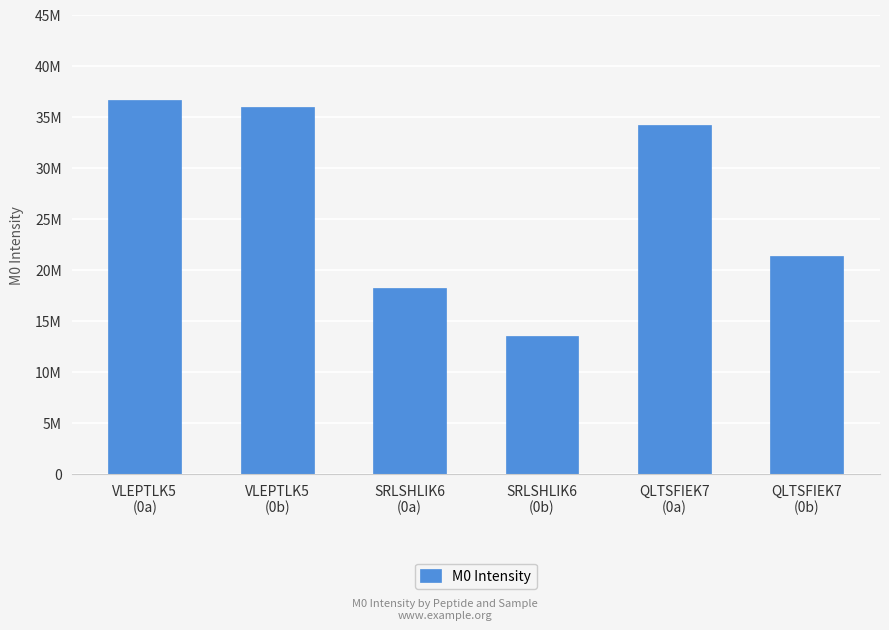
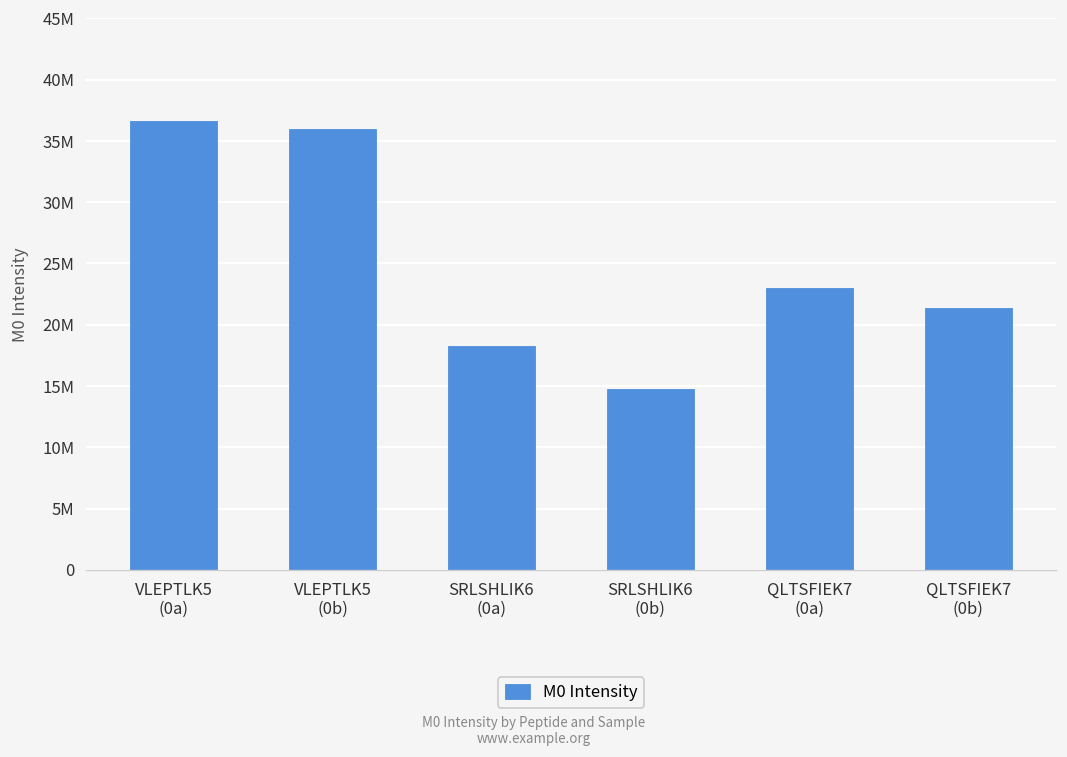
SRLSHLIK6 (0b): 13500000 -> 14800000
QLTSFIEK7 (0a): 34200000 -> 23000000
